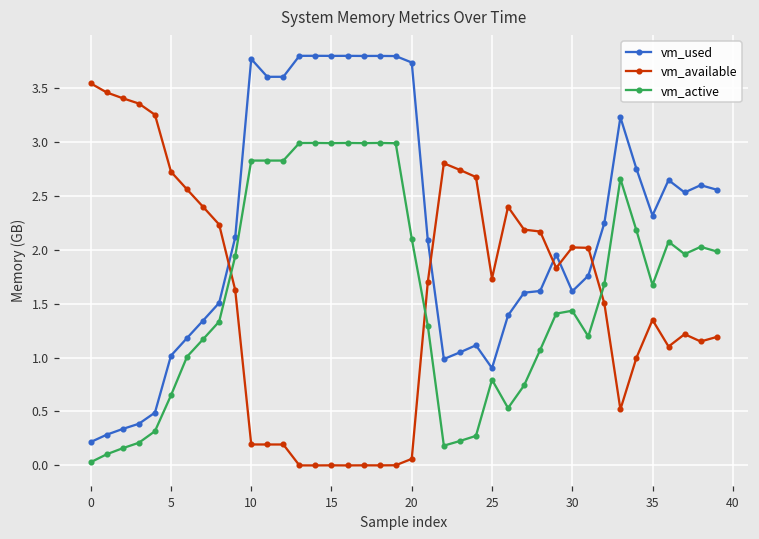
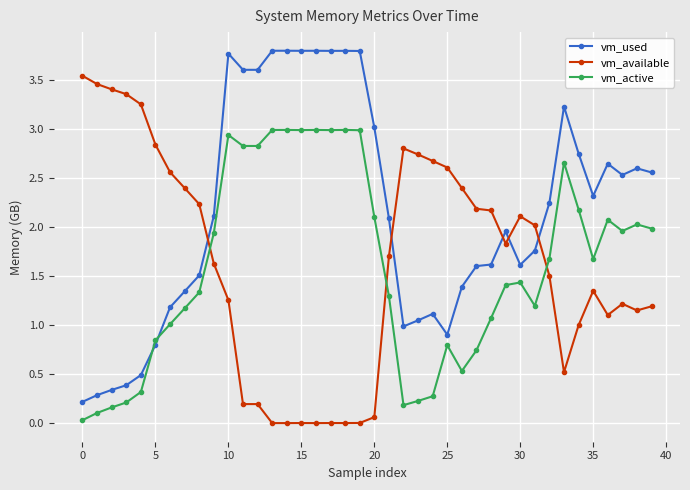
vm_used, 5: 1.0 -> 0.8
vm_available, 5: 2.7 -> 2.8
vm_active, 5: 0.7 -> 0.8
vm_available, 10: 0.2 -> 1.3
vm_active, 10: 2.8 -> 2.9
vm_used, 20: 3.7 -> 3.0
vm_available, 25: 1.7 -> 2.6
vm_available, 30: 2.0 -> 2.1
